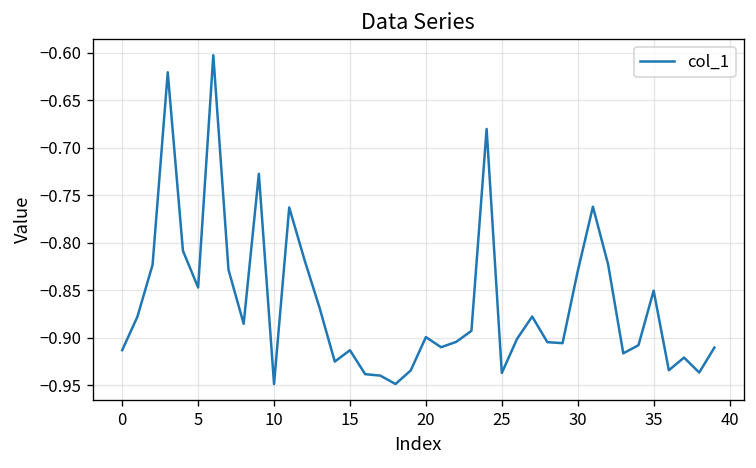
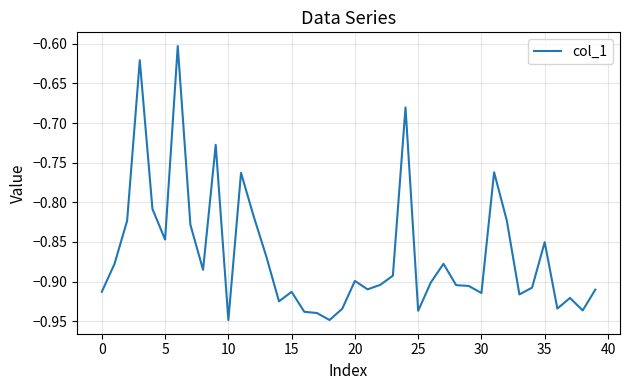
30: -0.83 -> -0.91
